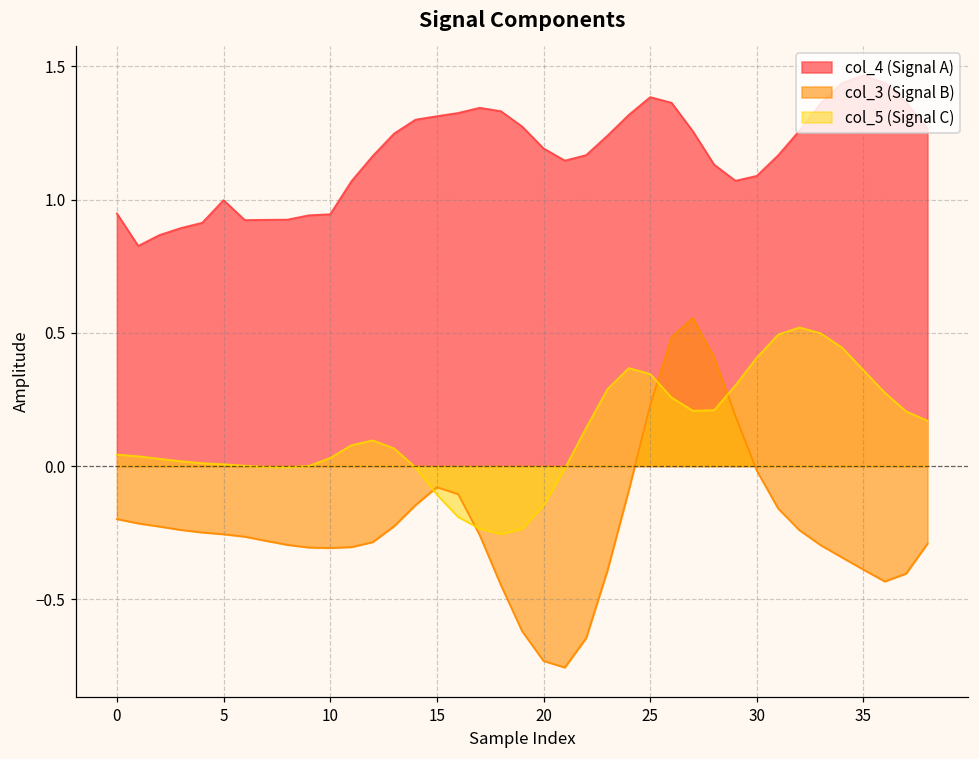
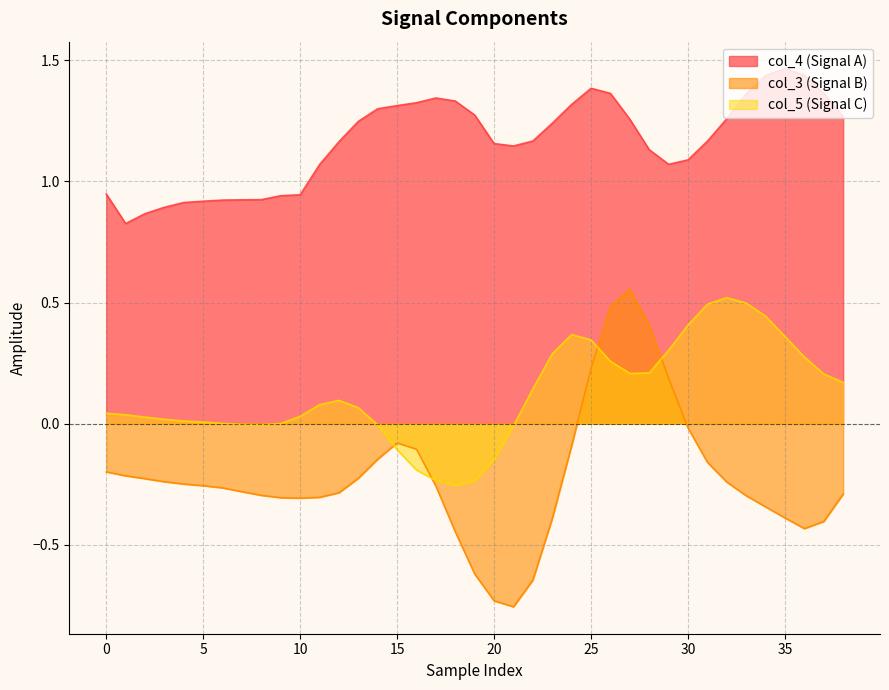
col_4 (Signal A), 5: 1.00 -> 0.92
col_4 (Signal A), 20: 1.19 -> 1.16
